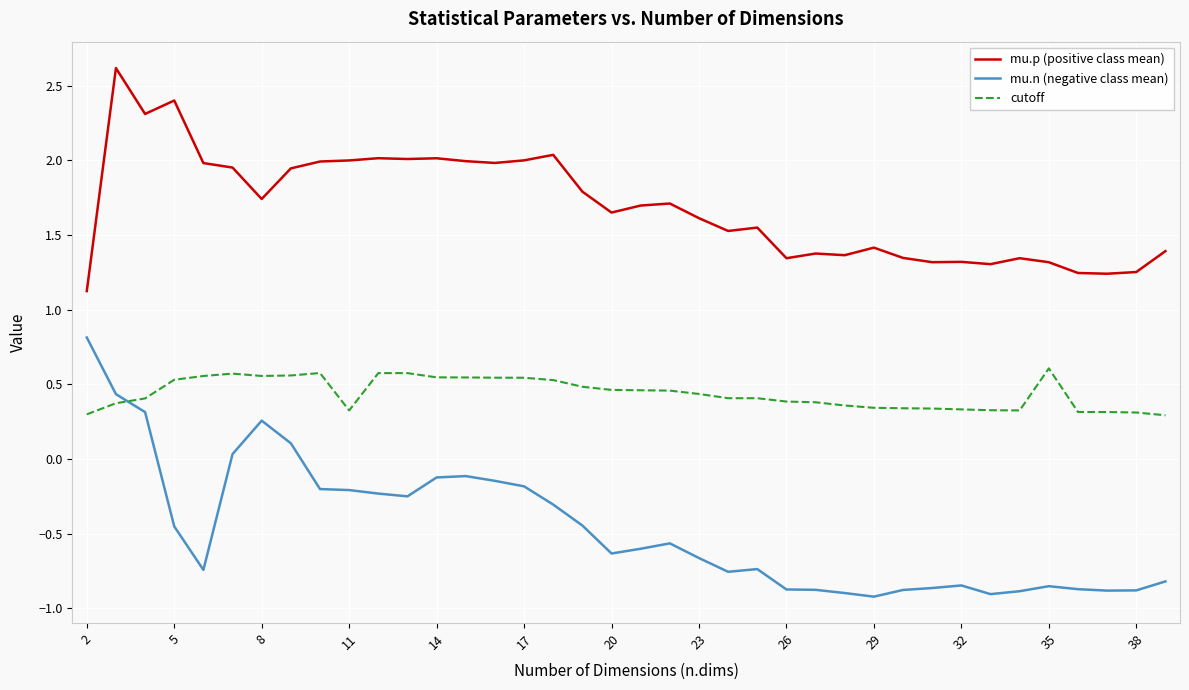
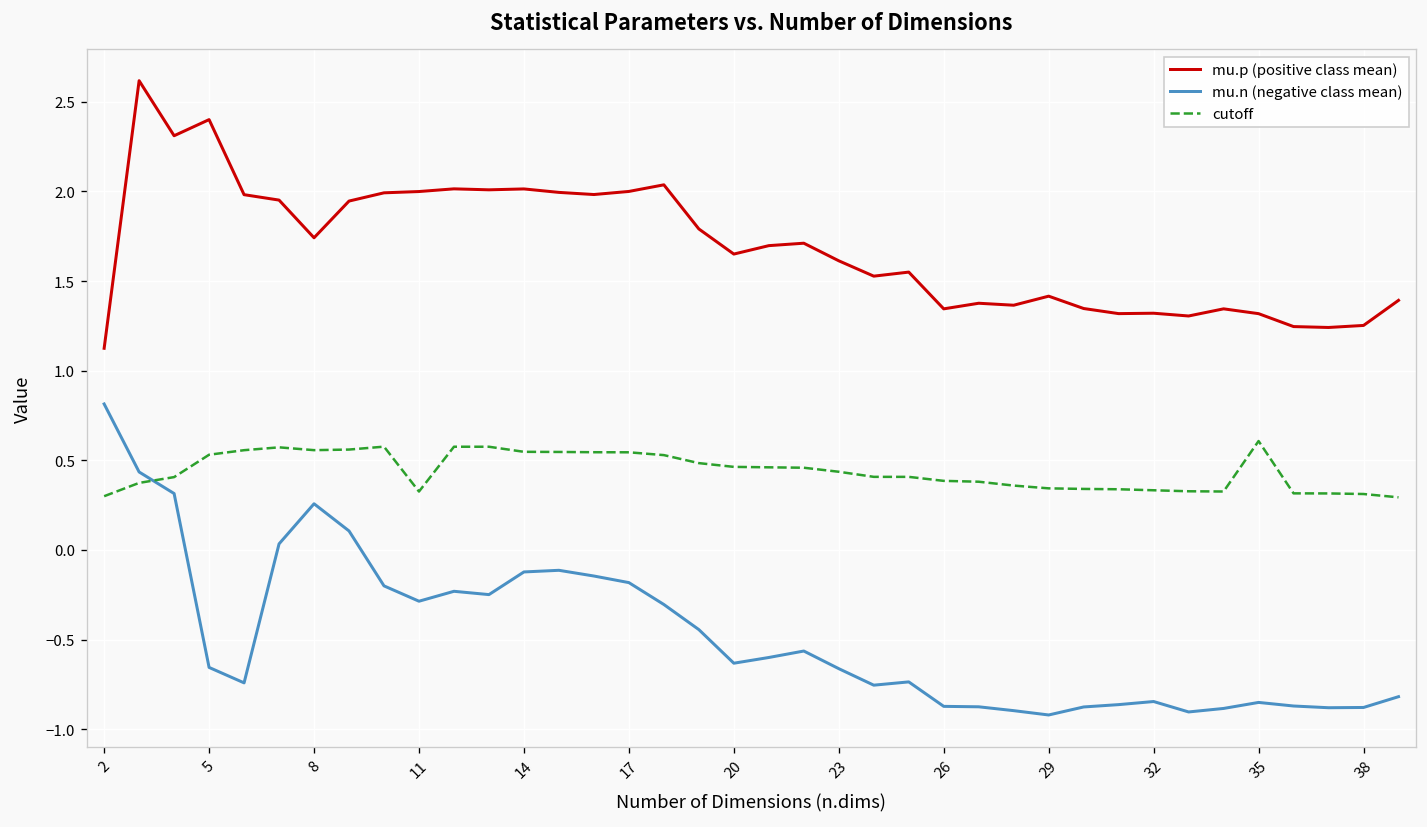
mu.n (negative class mean), 5: -0.45 -> -0.66
mu.n (negative class mean), 11: -0.21 -> -0.29
